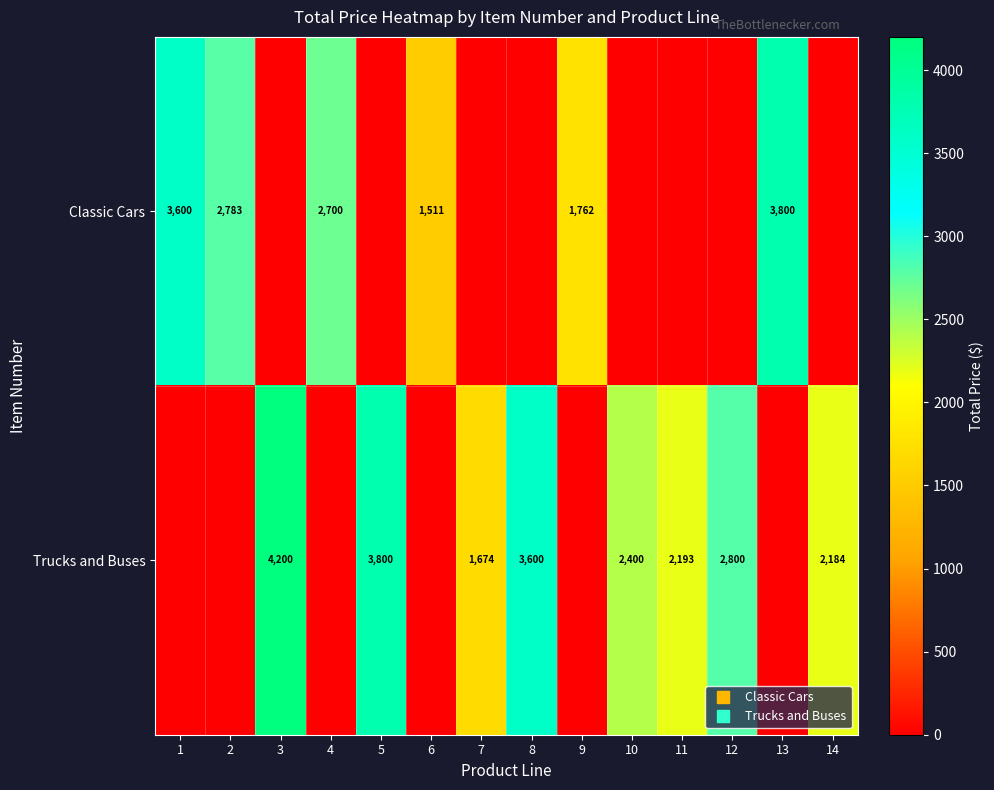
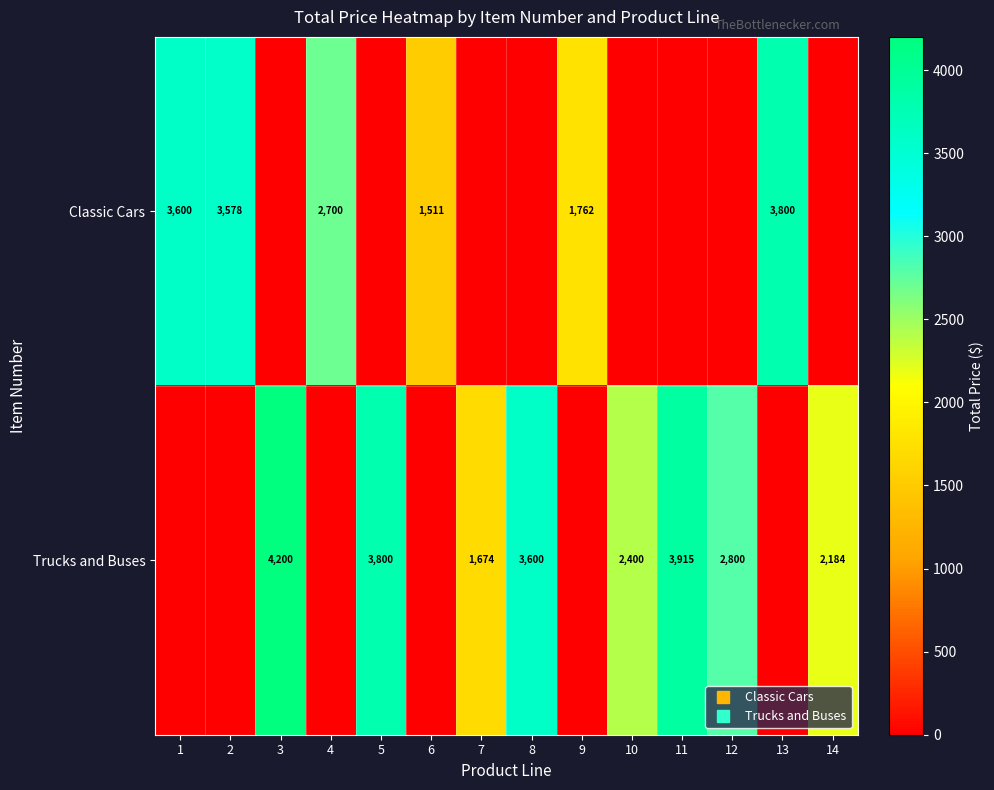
Classic Cars, 2: 2,783 -> 3,578
Trucks and Buses, 11: 2,193 -> 3,915
